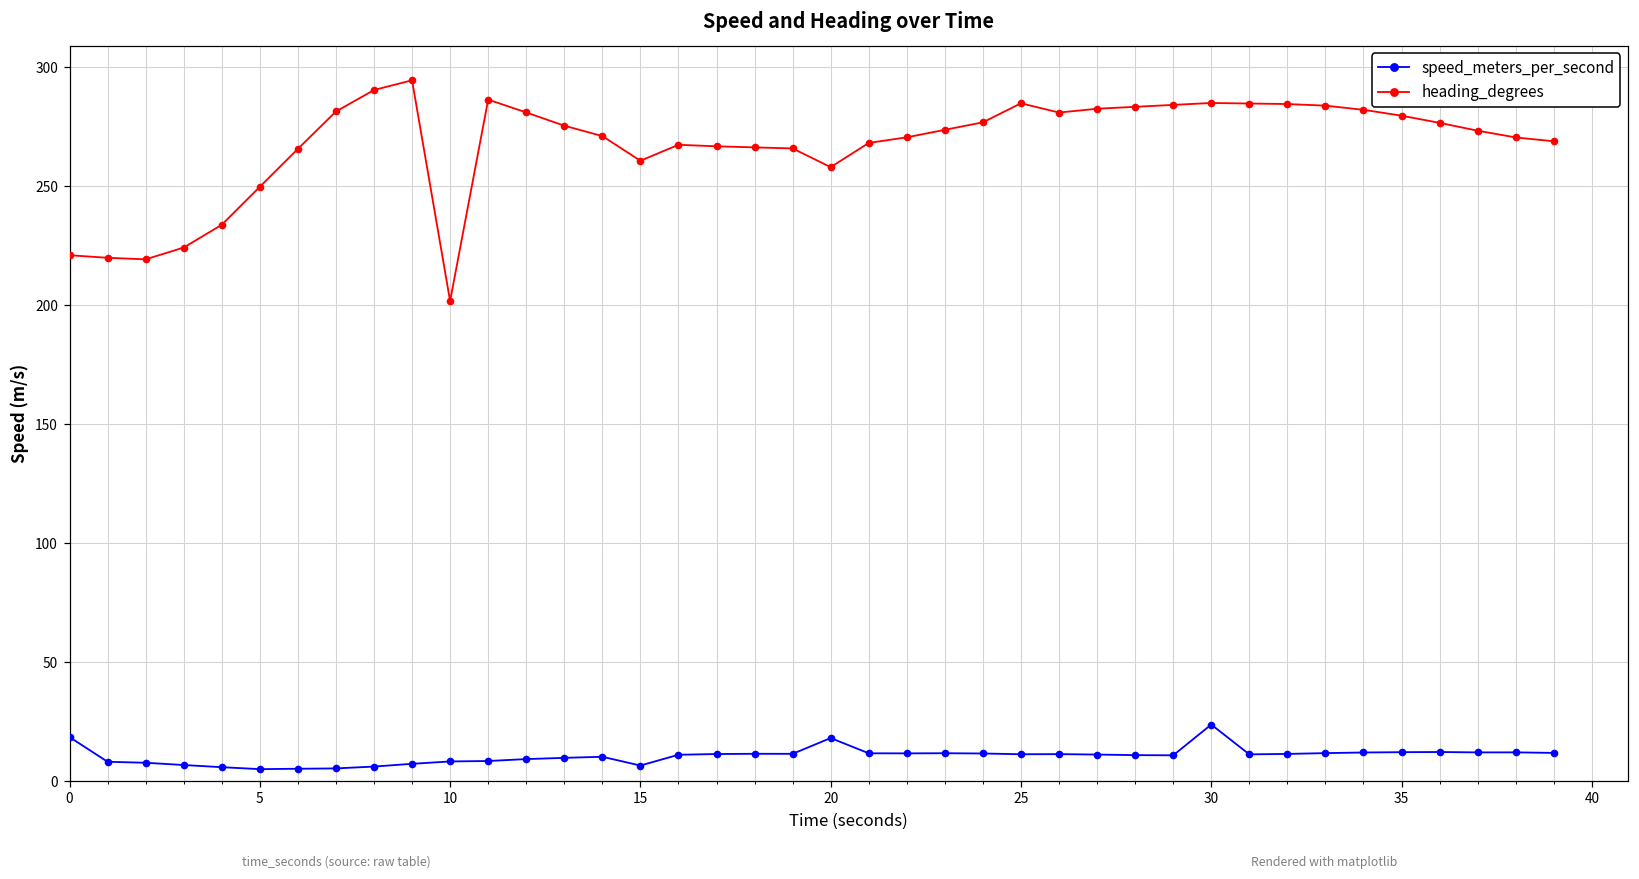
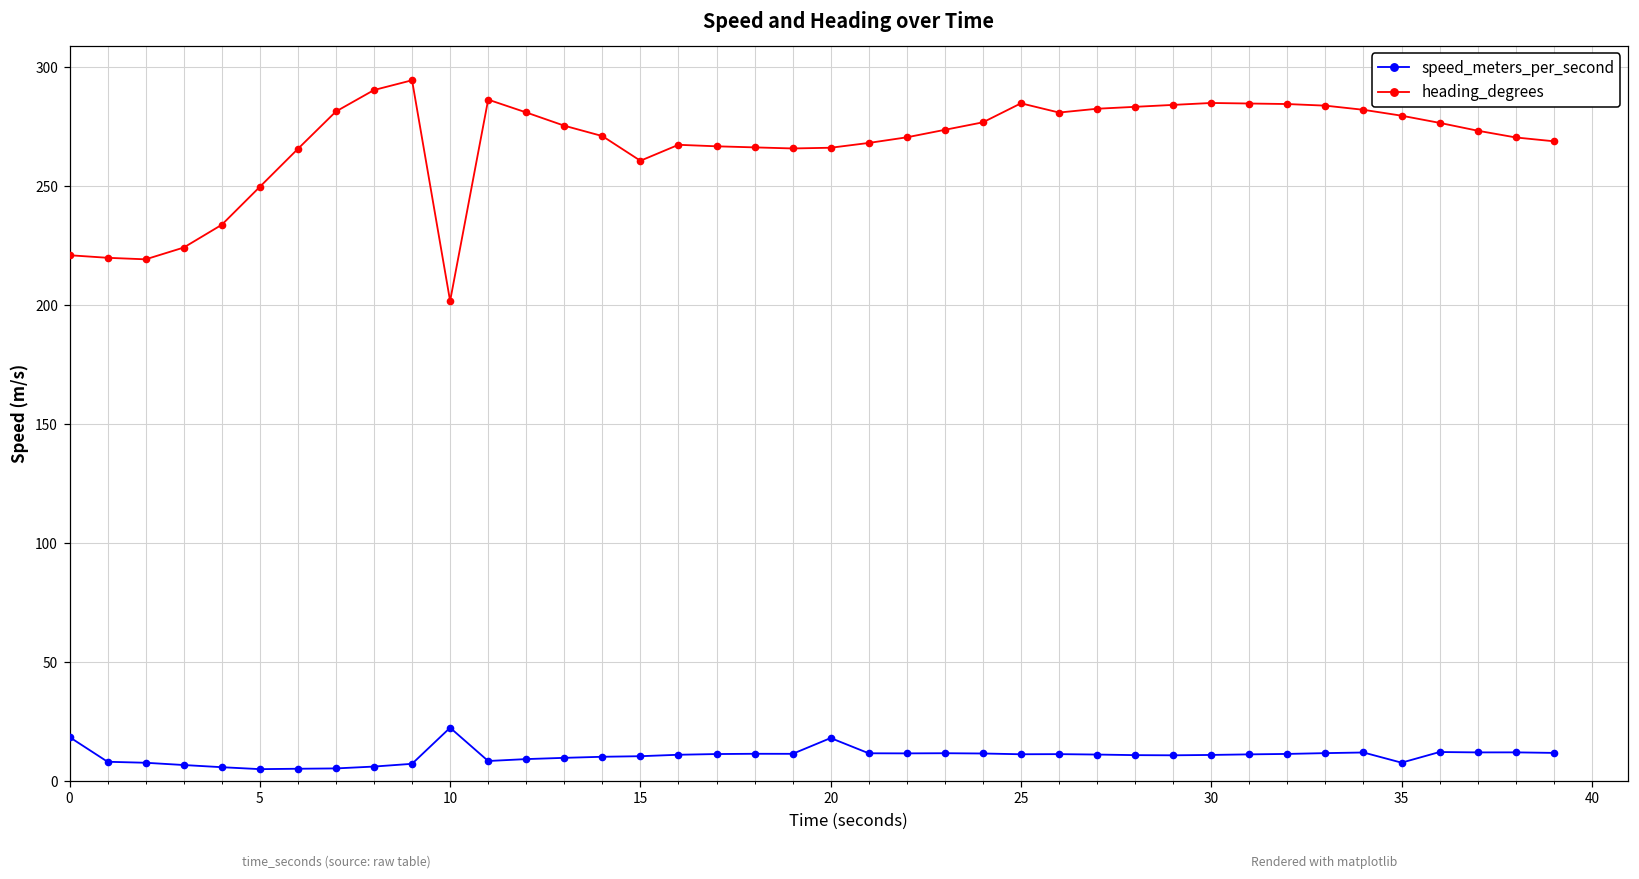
speed_meters_per_second, 10: 8 -> 22
speed_meters_per_second, 15: 7 -> 10
heading_degrees, 20: 258 -> 266
speed_meters_per_second, 30: 24 -> 11
speed_meters_per_second, 35: 12 -> 8
